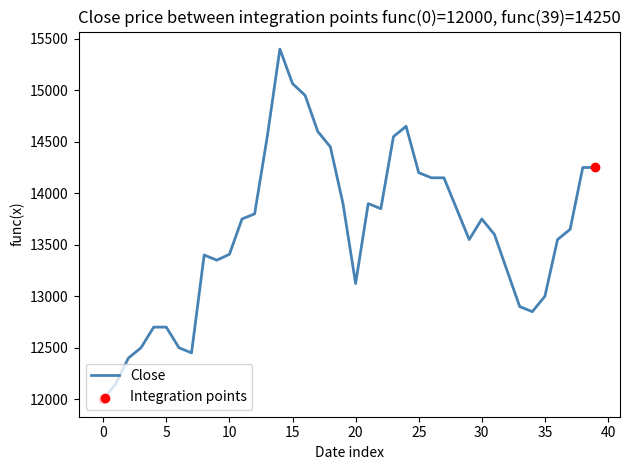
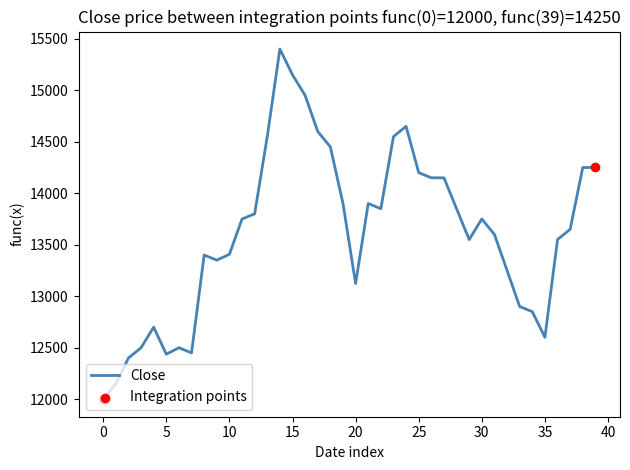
Close, 5: 12700 -> 12440
Close, 15: 15070 -> 15150
Close, 35: 13000 -> 12600
